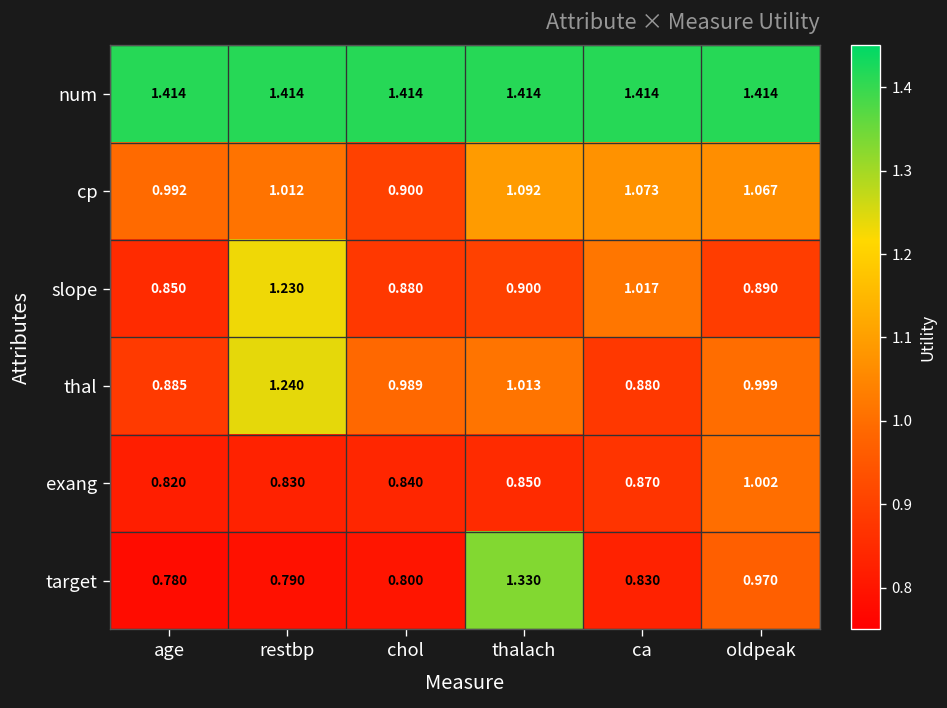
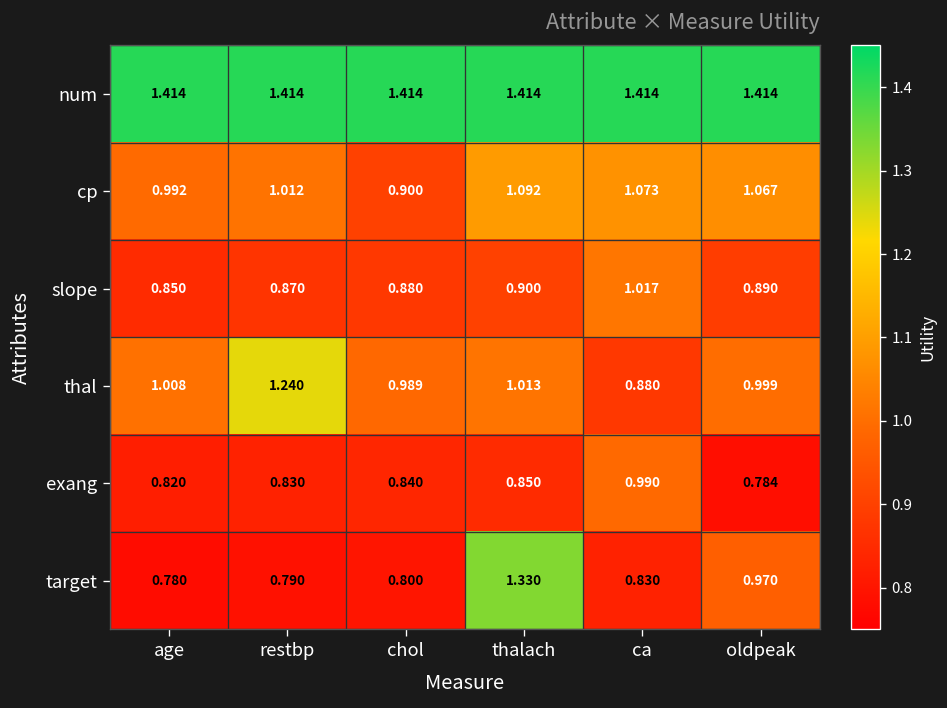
slope, restbp: 1.230 -> 0.870
thal, age: 0.885 -> 1.008
exang, ca: 0.870 -> 0.990
exang, oldpeak: 1.002 -> 0.784
